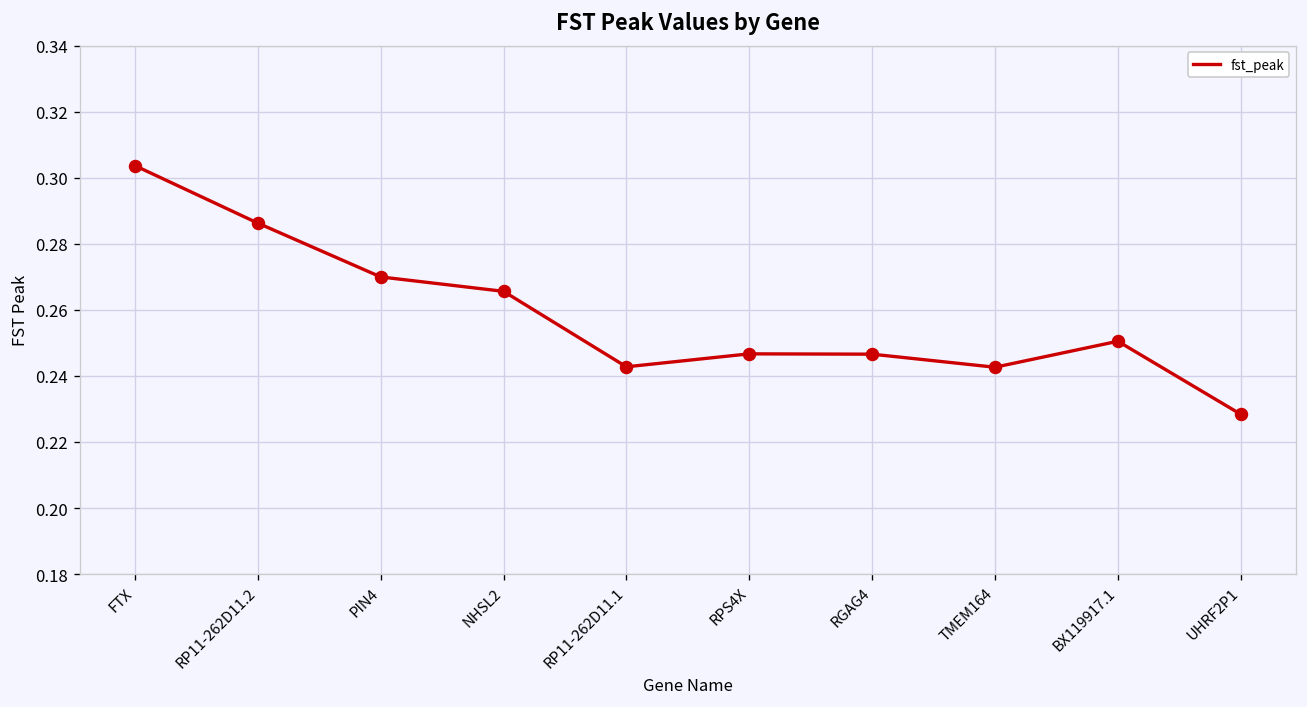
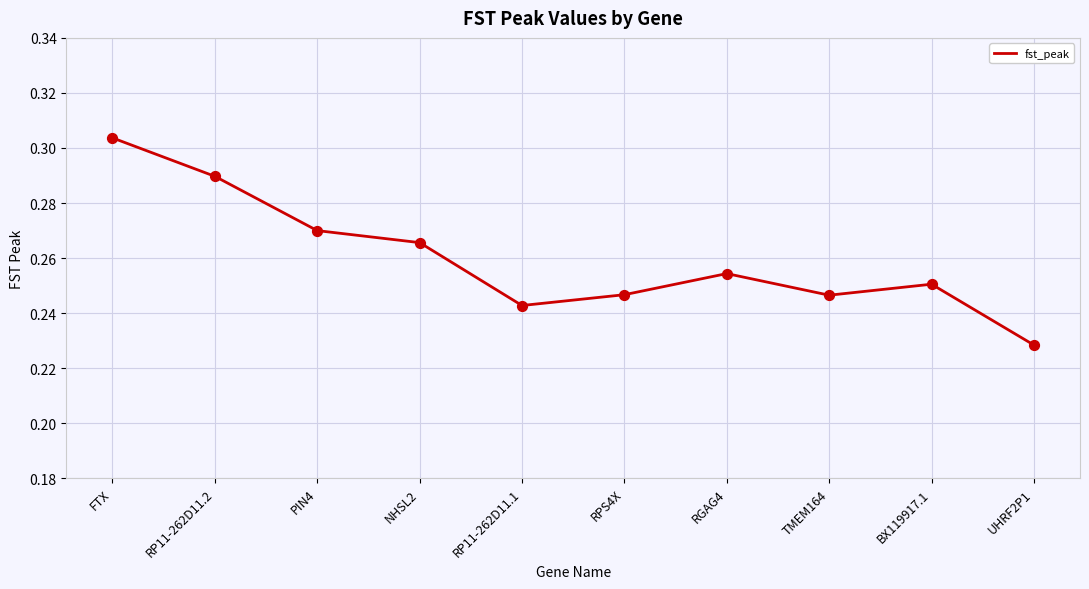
RP11-262D11.2: 0.286 -> 0.290
RGAG4: 0.247 -> 0.254
TMEM164: 0.243 -> 0.247
